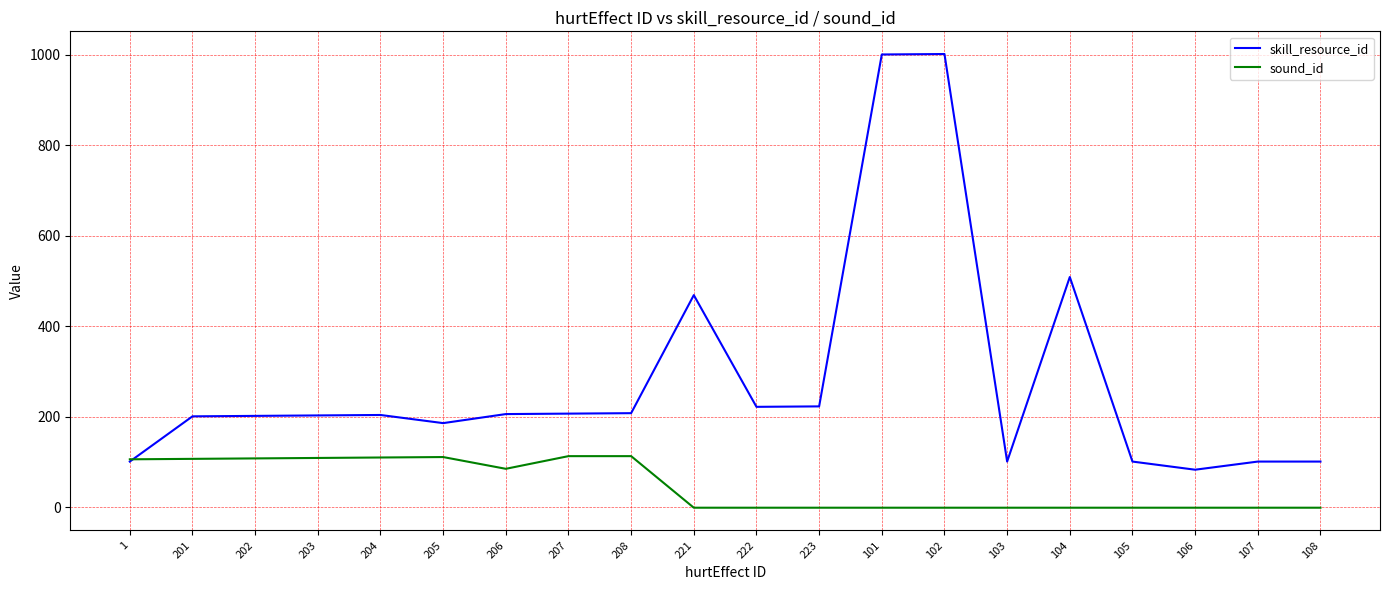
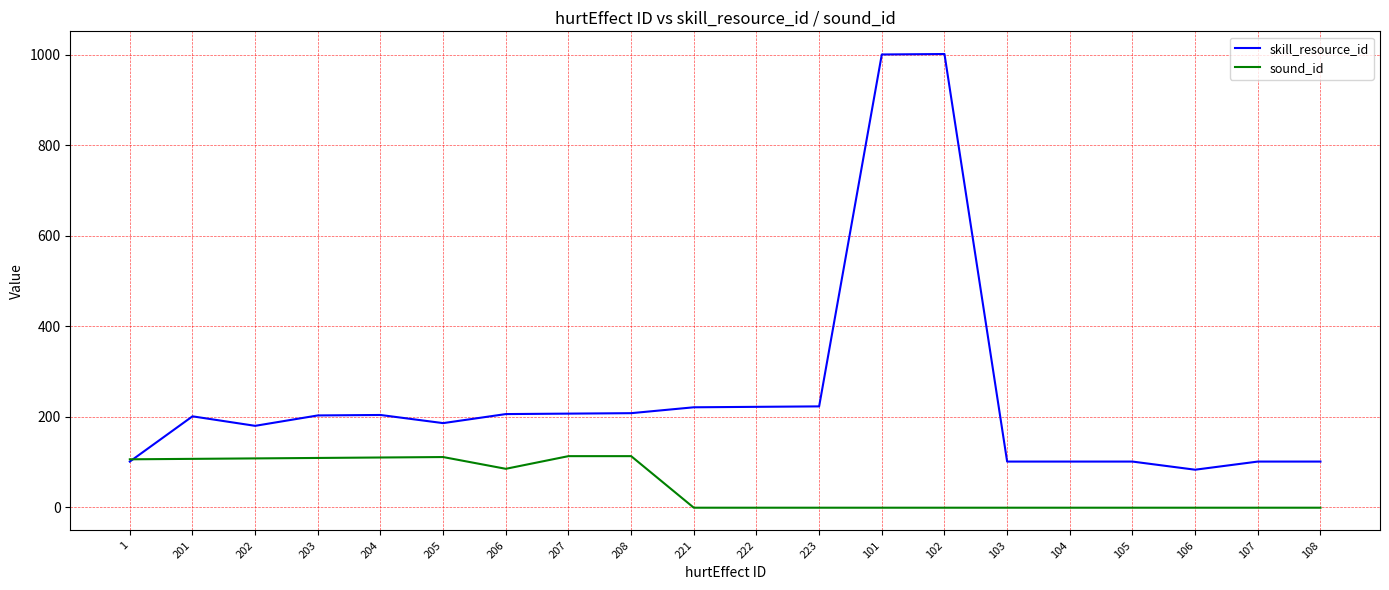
skill_resource_id, 202: 200 -> 180
skill_resource_id, 221: 470 -> 220
skill_resource_id, 104: 510 -> 100
